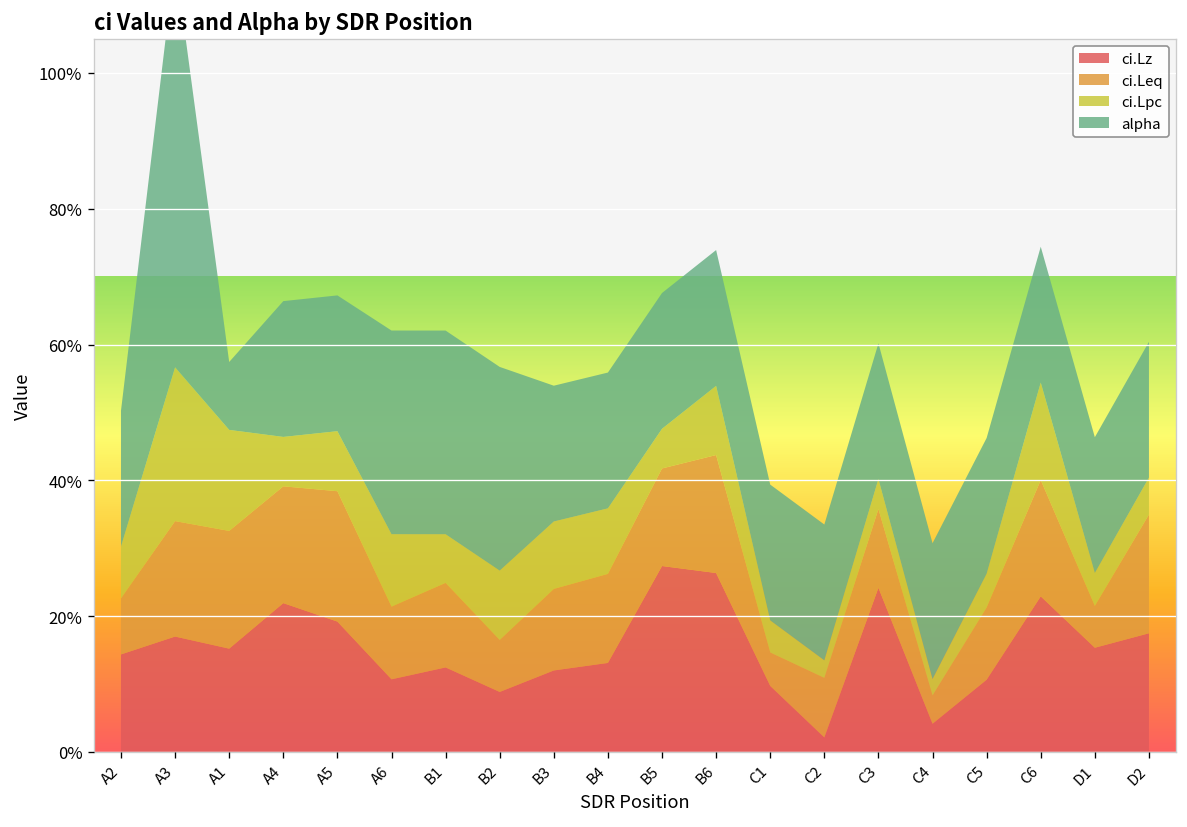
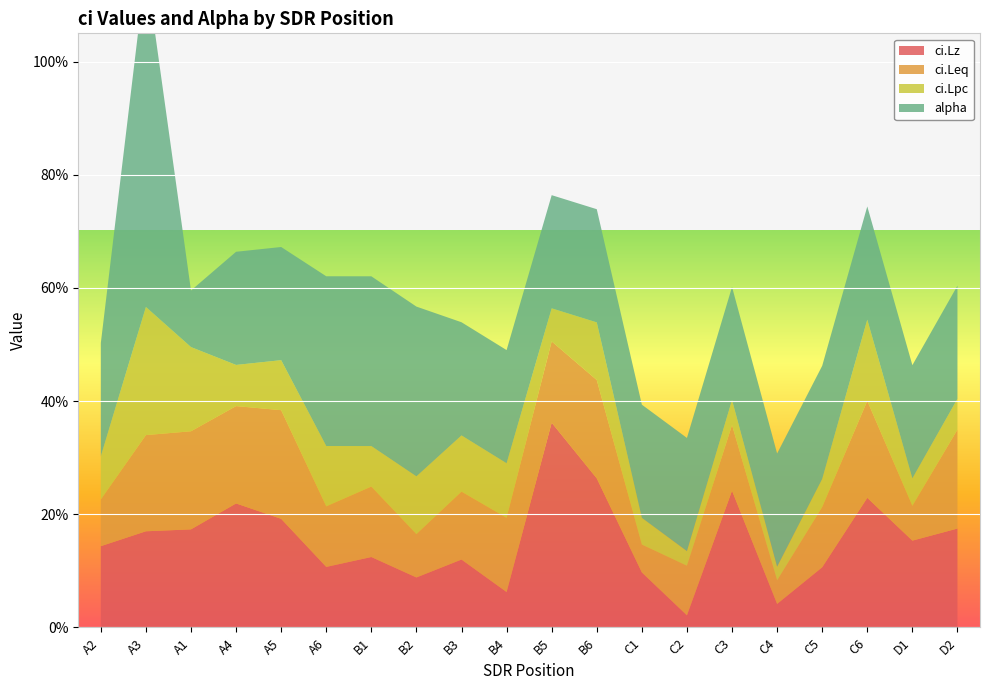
ci.Lz, A1: 15% -> 17%
ci.Lz, B4: 13% -> 6%
ci.Lz, B5: 27% -> 36%
